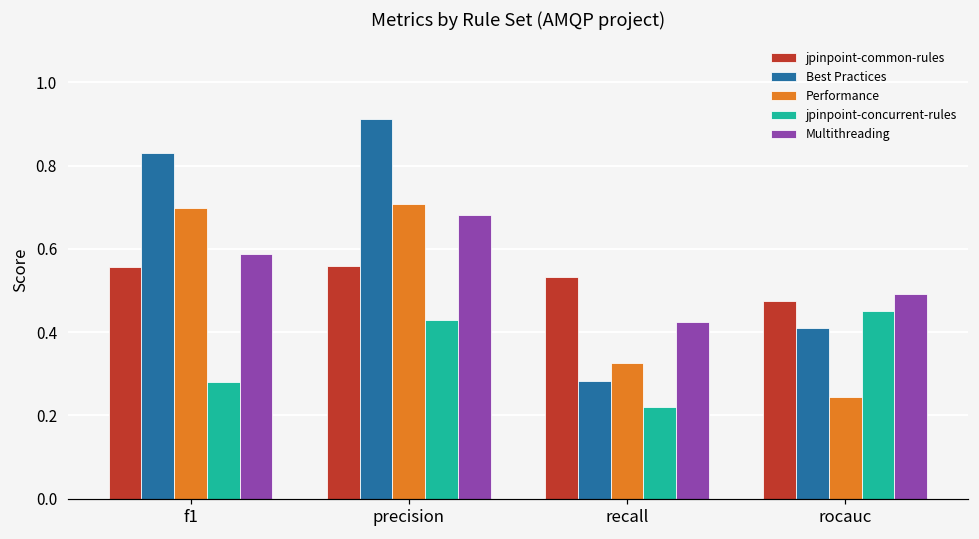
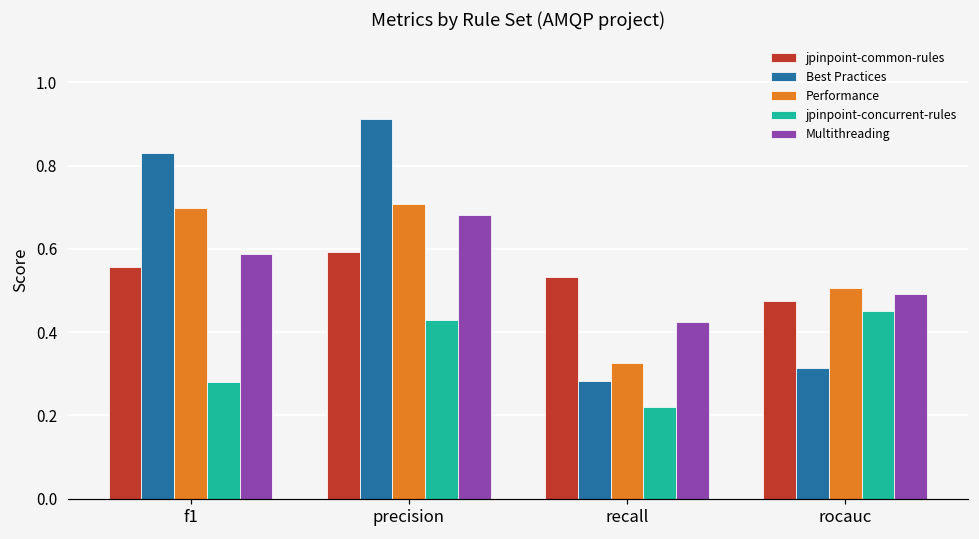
jpinpoint-common-rules, precision: 0.56 -> 0.59
Best Practices, rocauc: 0.41 -> 0.31
Performance, rocauc: 0.24 -> 0.51
